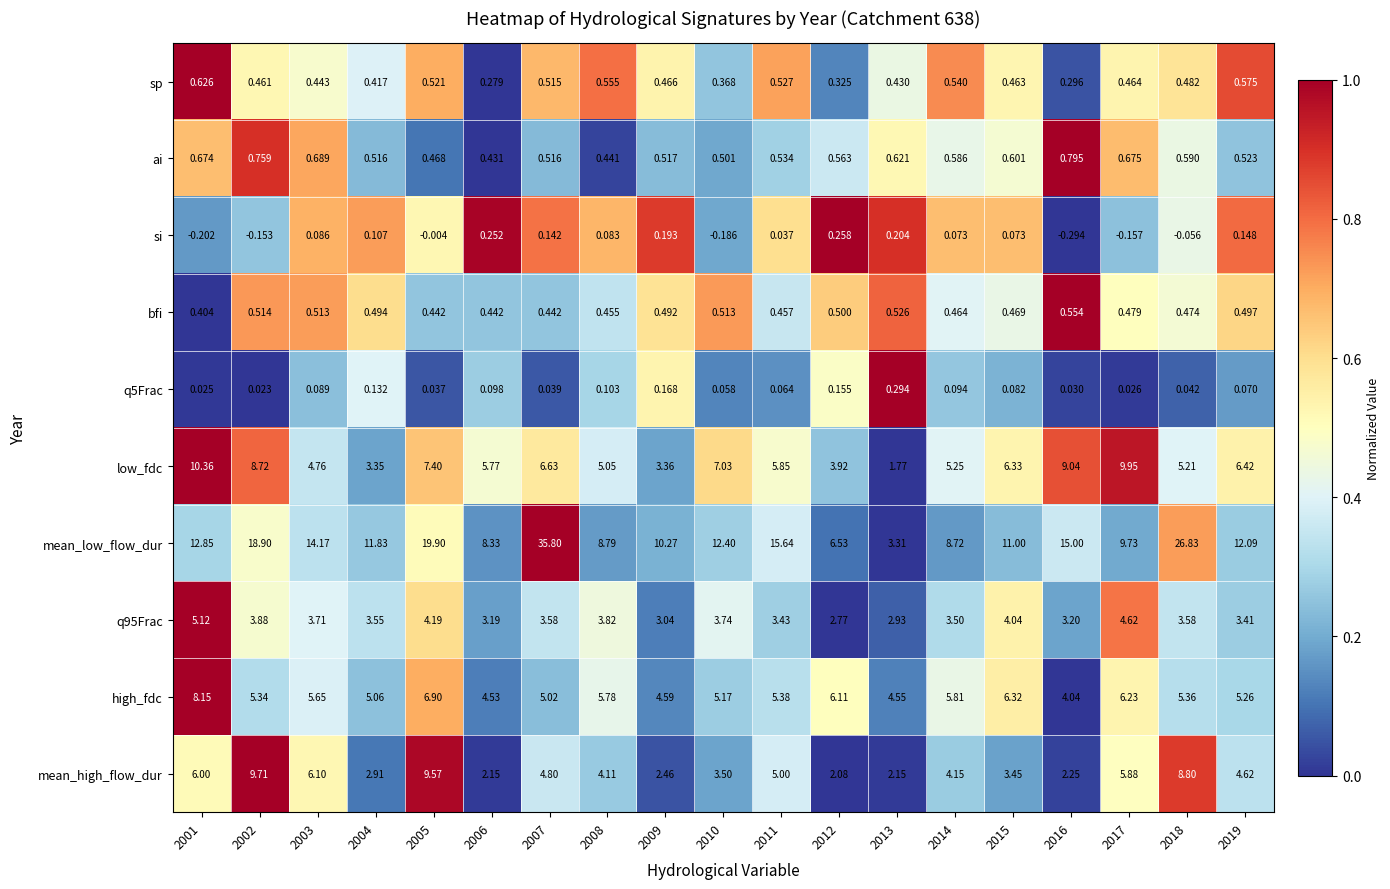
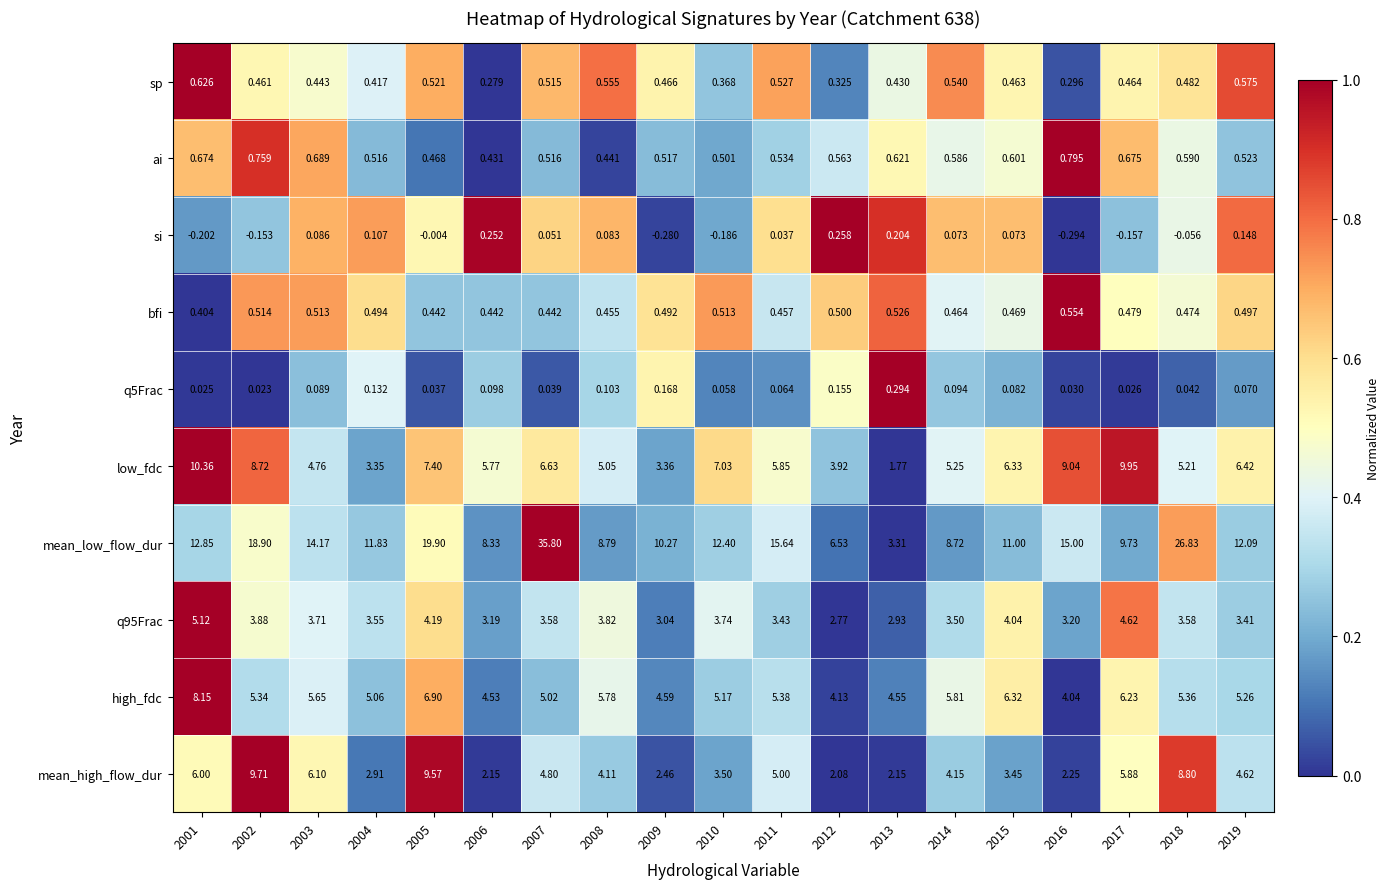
si, 2007: 0.142 -> 0.051
si, 2009: 0.193 -> -0.280
high_fdc, 2012: 6.11 -> 4.13
